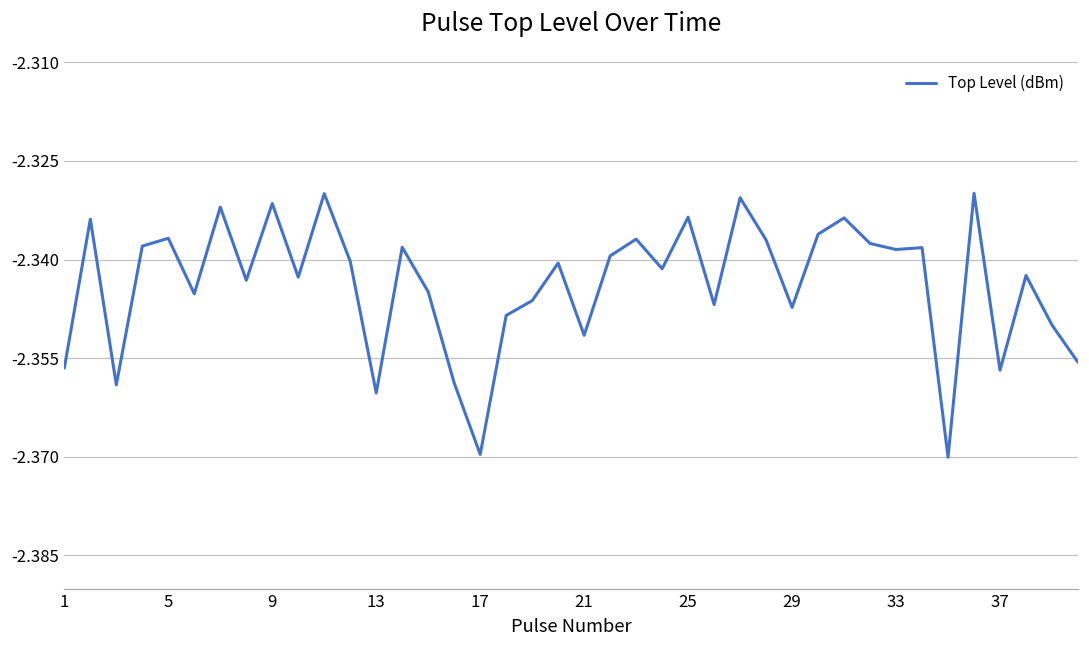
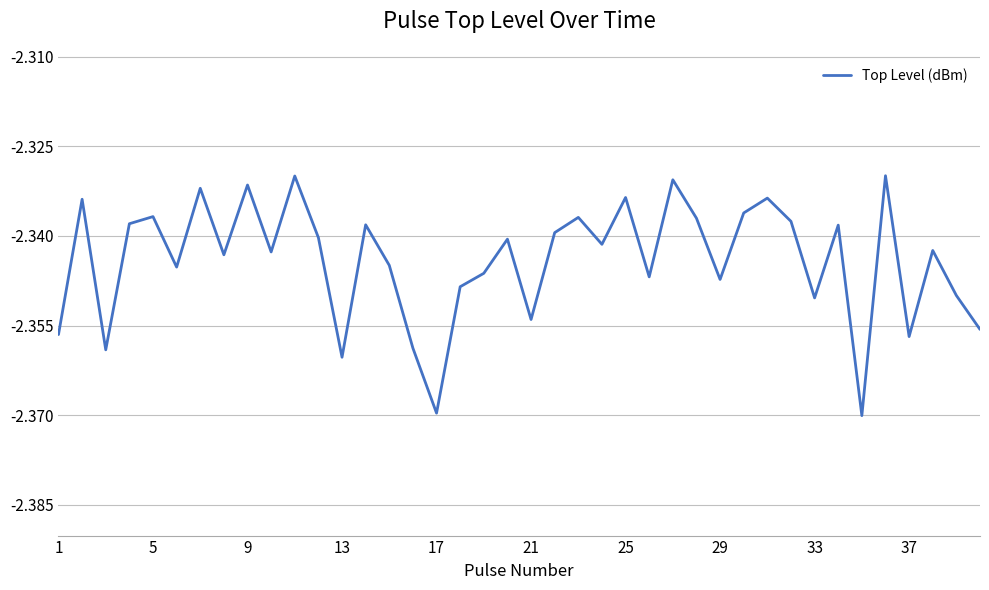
21: -2.352 -> -2.354
33: -2.338 -> -2.350
